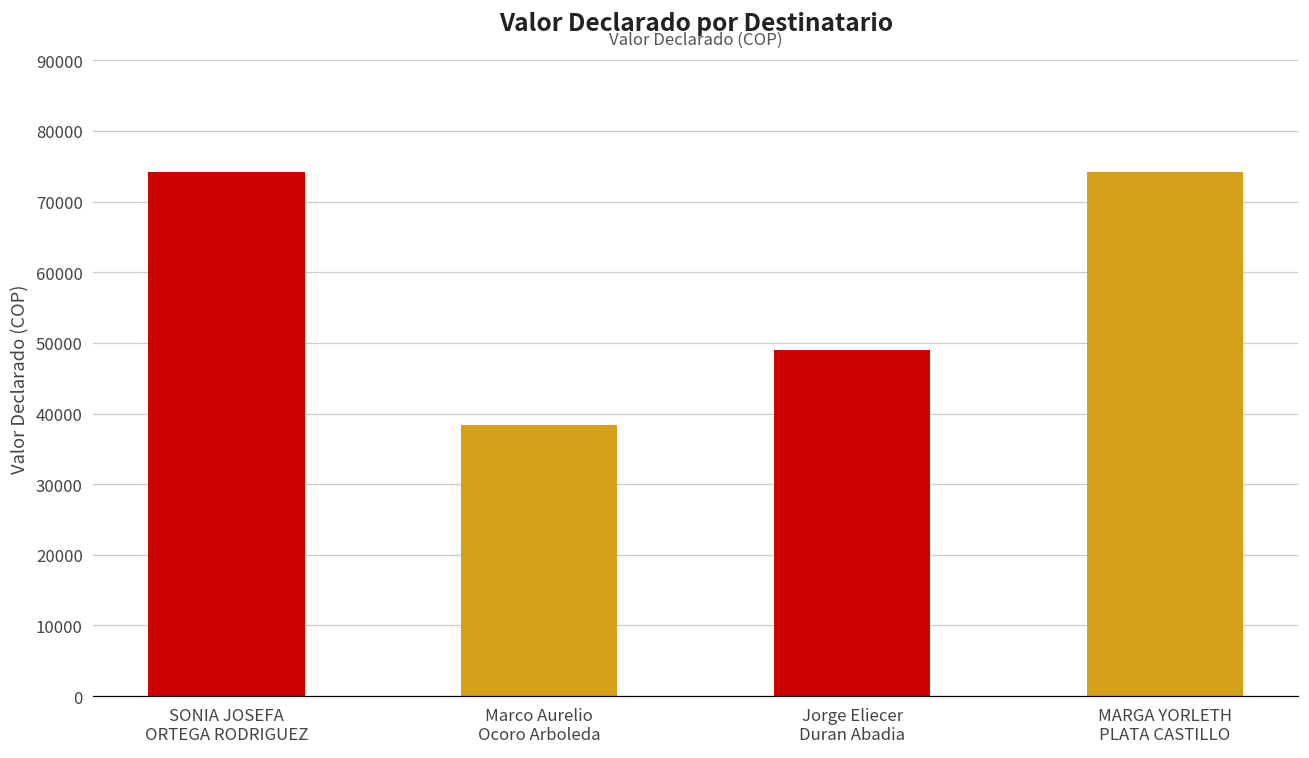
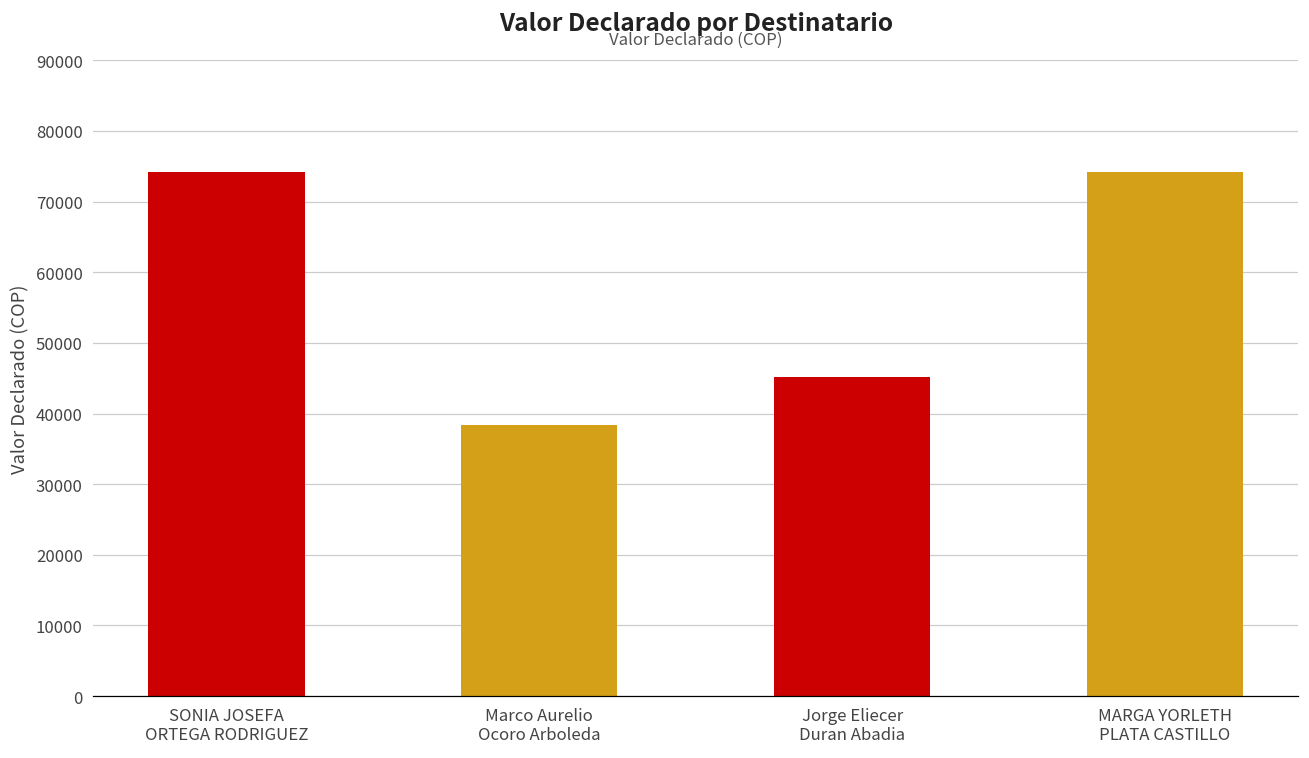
Jorge Eliecer Duran Abadia: 49000 -> 45000
